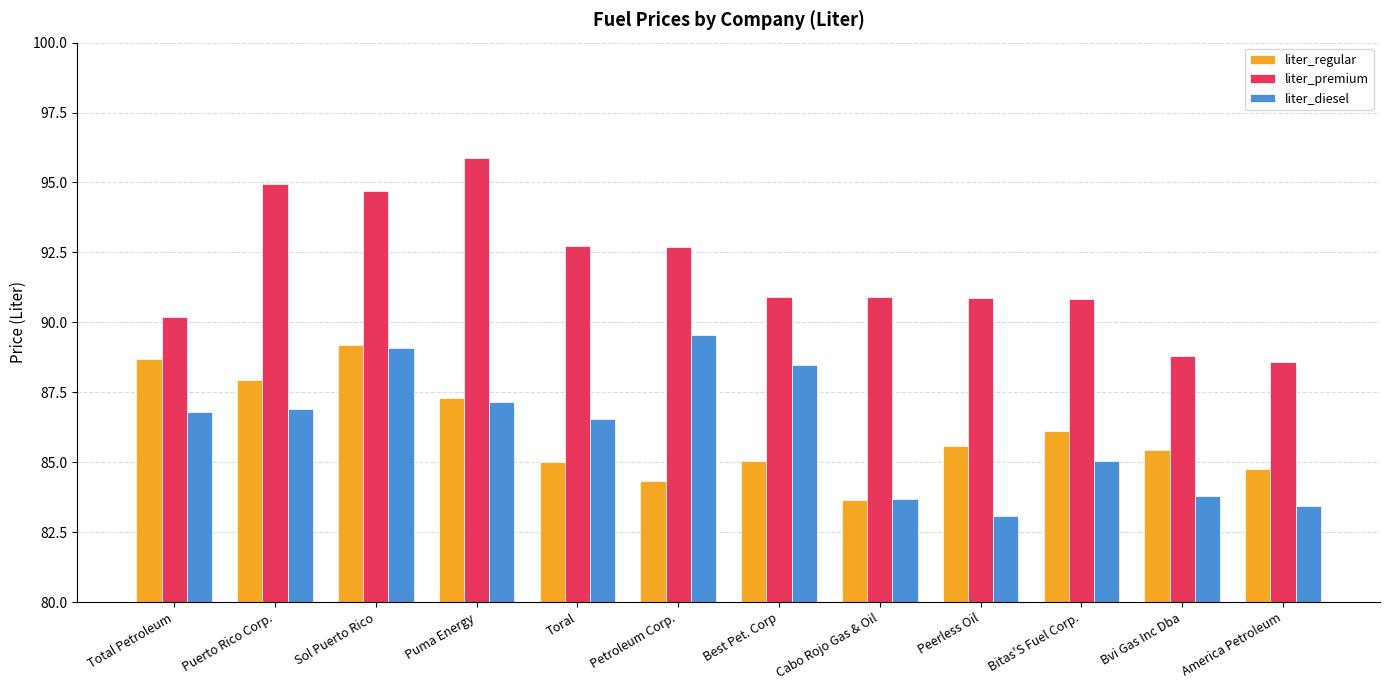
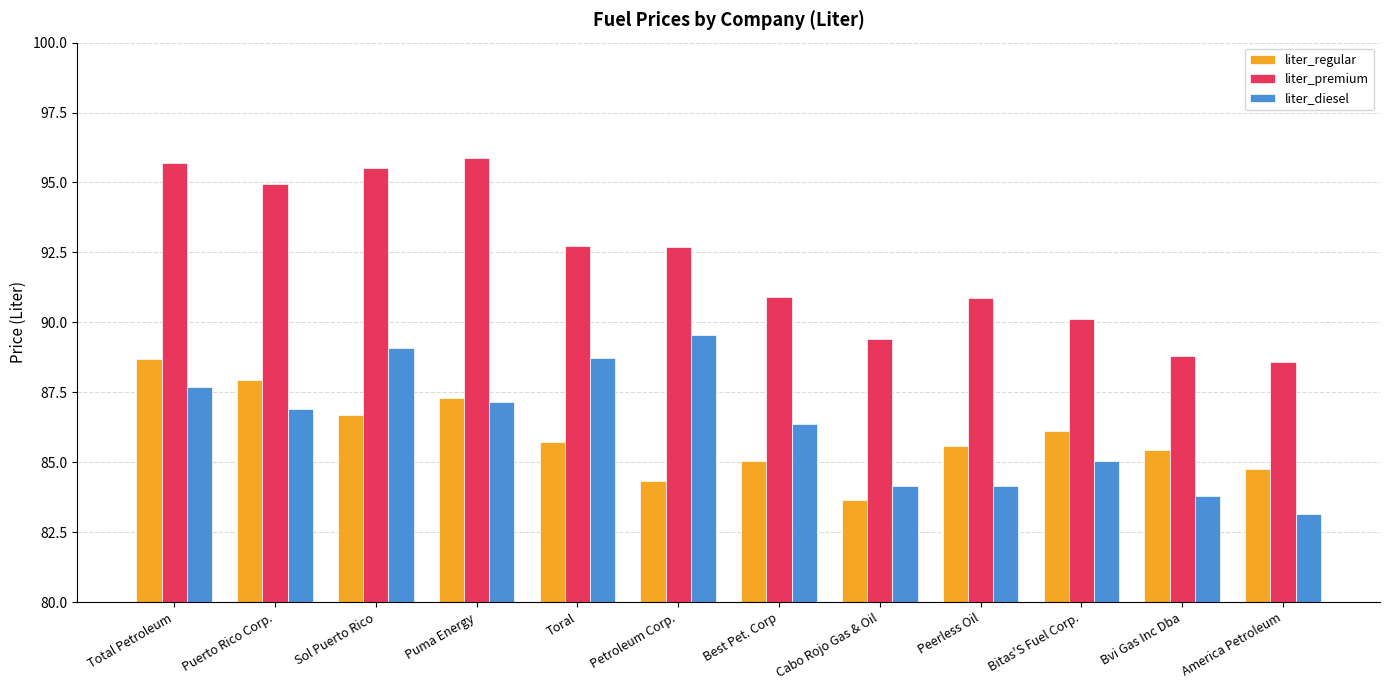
liter_premium, Total Petroleum: 90.2 -> 95.7
liter_diesel, Total Petroleum: 86.8 -> 87.7
liter_regular, Sol Puerto Rico: 89.2 -> 86.7
liter_premium, Sol Puerto Rico: 94.7 -> 95.5
liter_regular, Toral: 85.0 -> 85.7
liter_diesel, Toral: 86.5 -> 88.7
liter_diesel, Best Pet. Corp: 88.5 -> 86.4
liter_premium, Cabo Rojo Gas & Oil: 90.9 -> 89.4
liter_diesel, Cabo Rojo Gas & Oil: 83.7 -> 84.1
liter_diesel, Peerless Oil: 83.1 -> 84.1
liter_premium, Bitas'S Fuel Corp.: 90.9 -> 90.1
liter_diesel, America Petroleum: 83.5 -> 83.2
